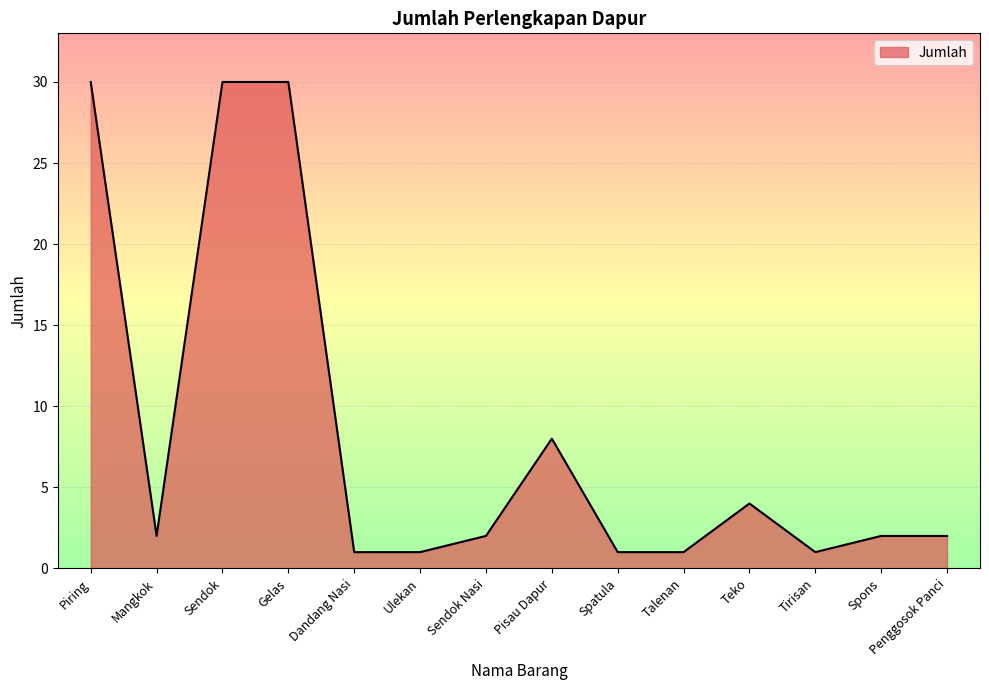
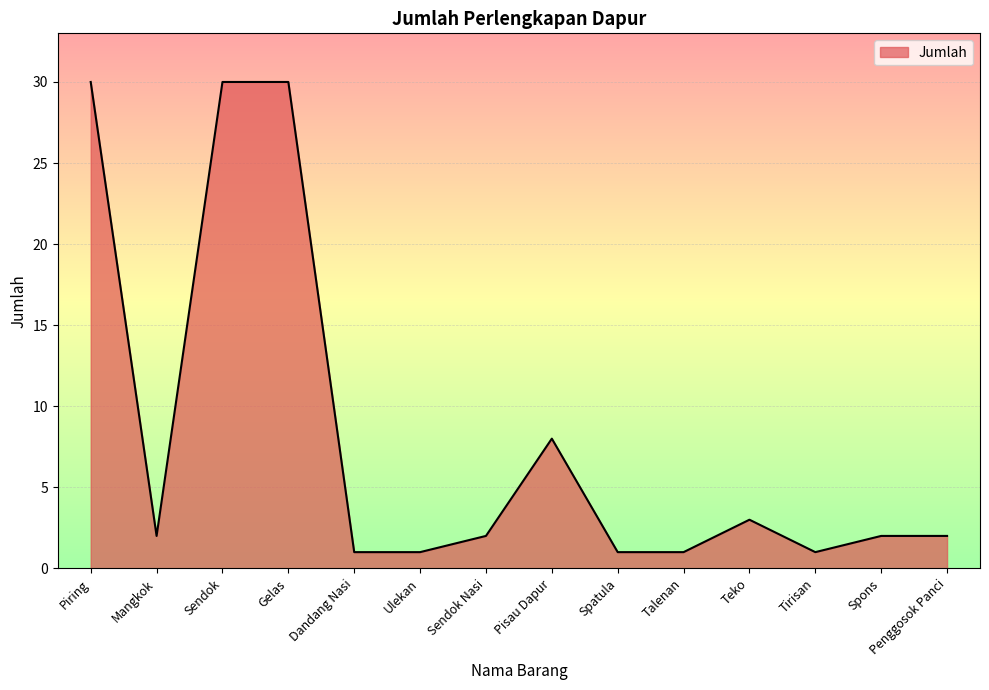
Teko: 4 -> 3
